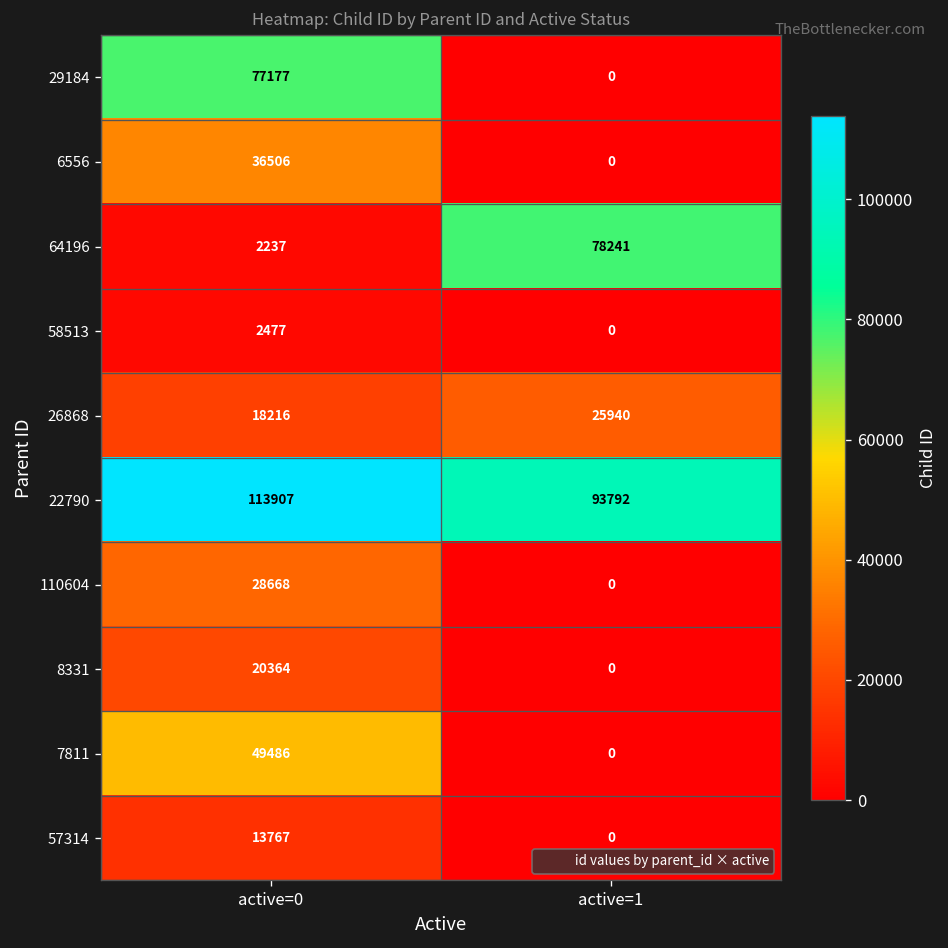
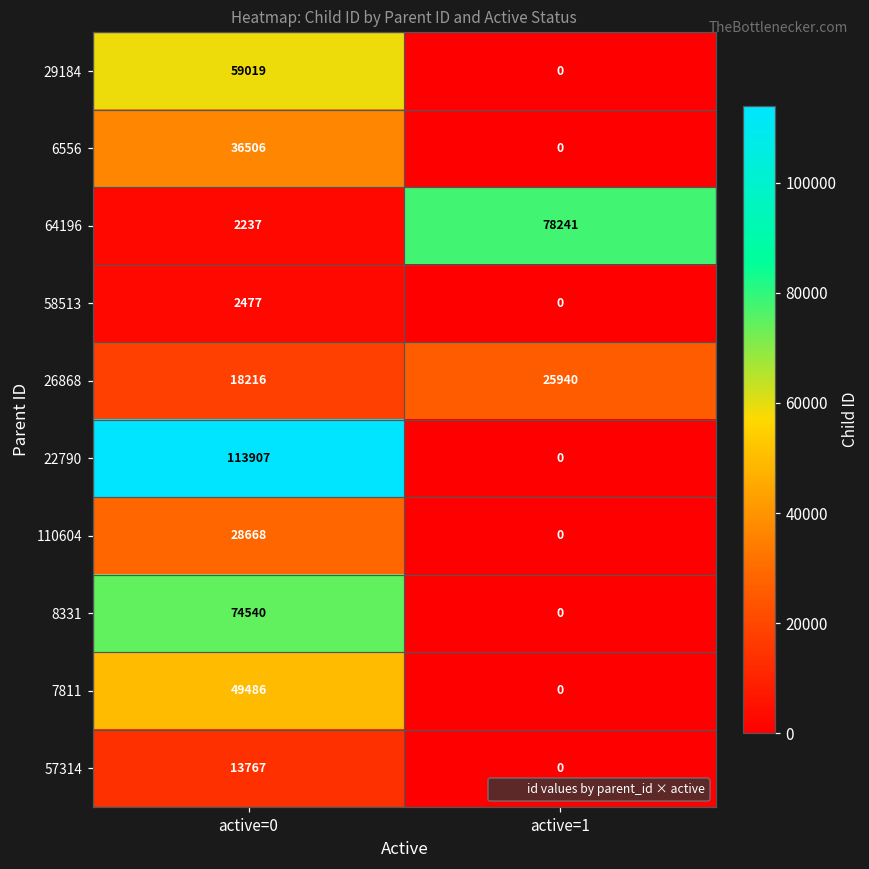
29184, active=0: 77177 -> 59019
22790, active=1: 93792 -> 0
8331, active=0: 20364 -> 74540
